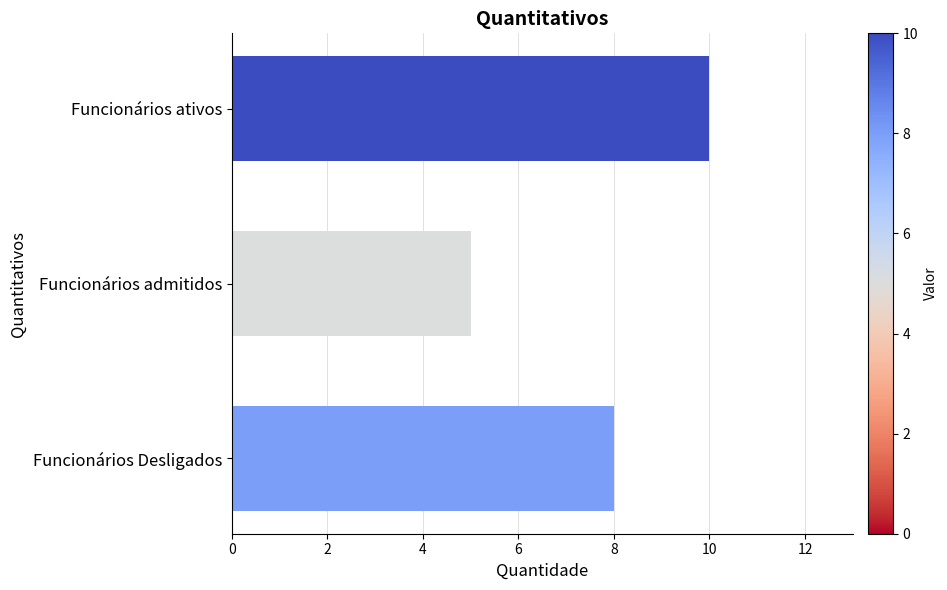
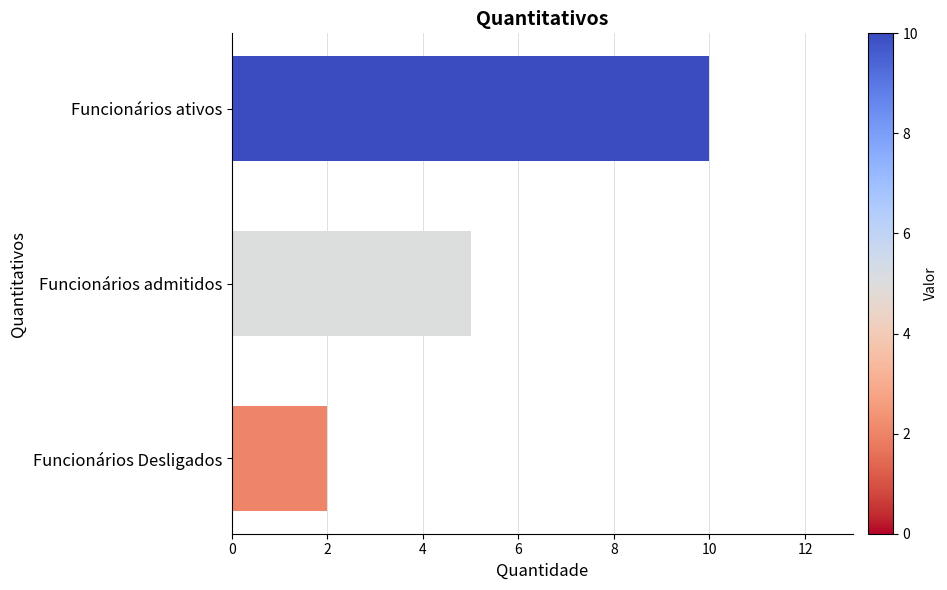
Funcionários Desligados: 8 -> 2
